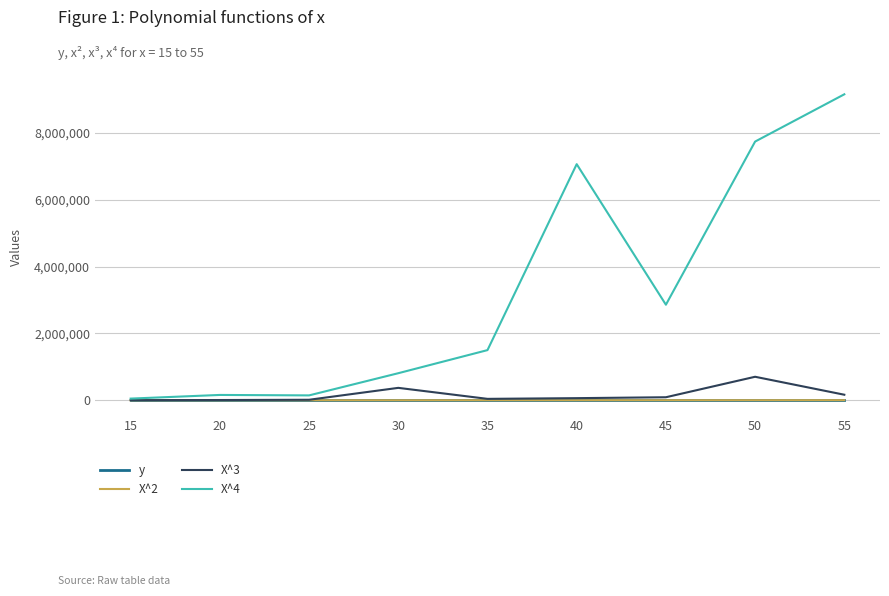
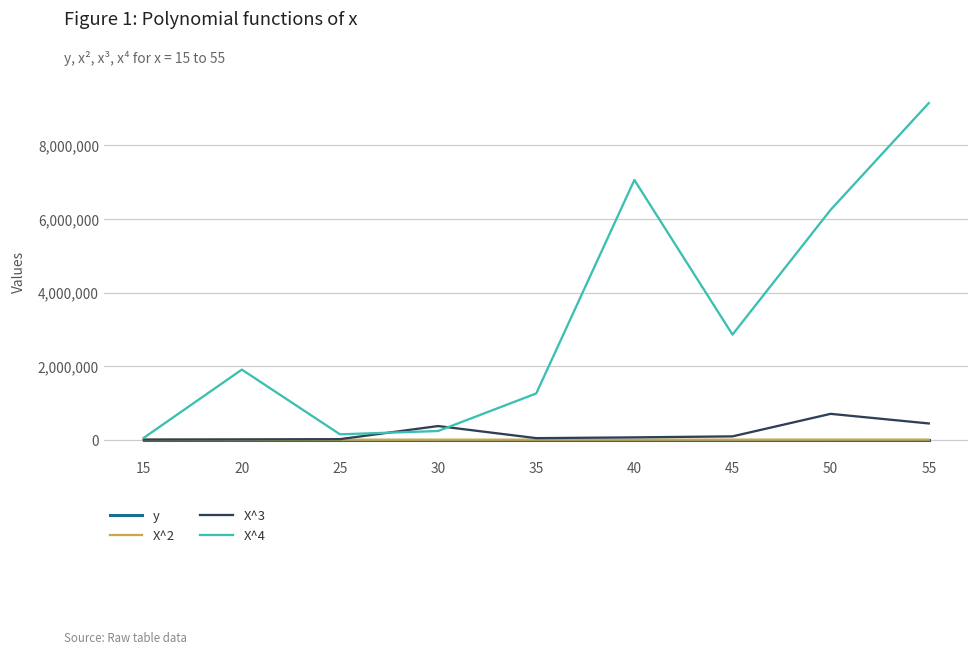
X^4, 20: 200,000 -> 1,900,000
X^4, 30: 800,000 -> 200,000
X^4, 35: 1,500,000 -> 1,300,000
X^4, 50: 7,700,000 -> 6,300,000
X^3, 55: 200,000 -> 400,000
